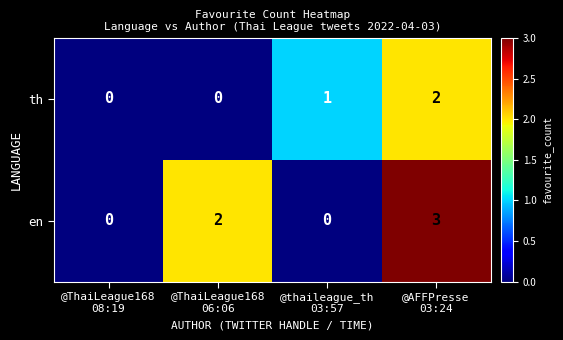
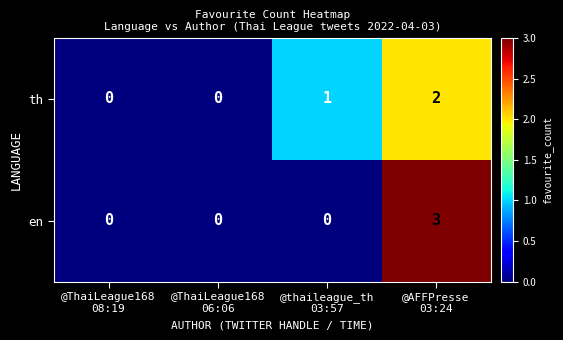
en, @ThaiLeague168 06:06: 2 -> 0
